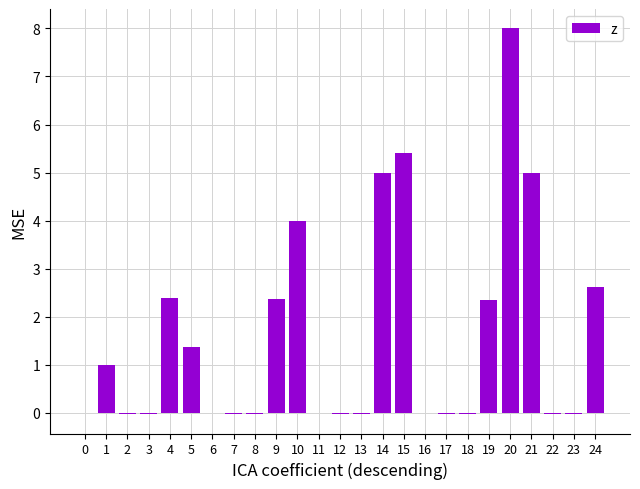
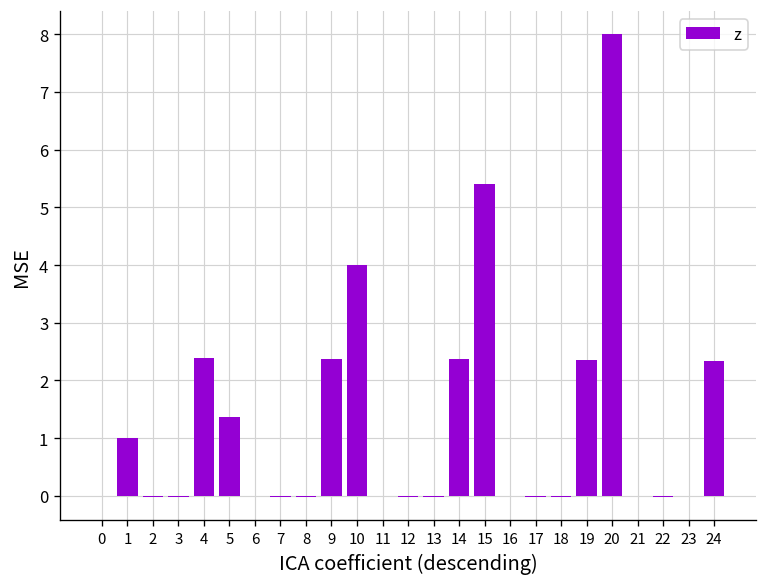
14: 5.0 -> 2.4
21: 5 -> 0
24: 2.6 -> 2.3
